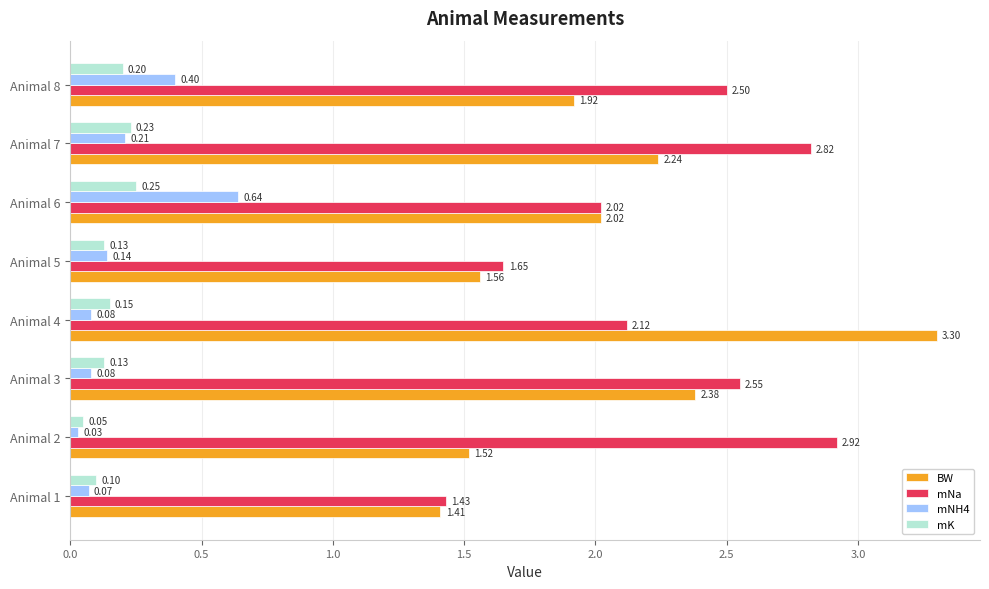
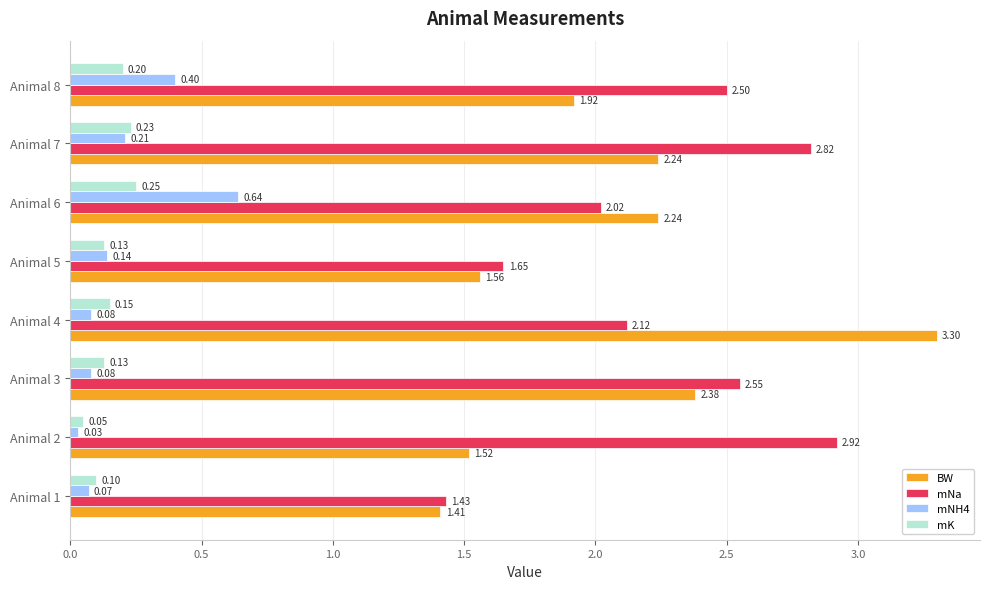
BW, Animal 6: 2.02 -> 2.24
